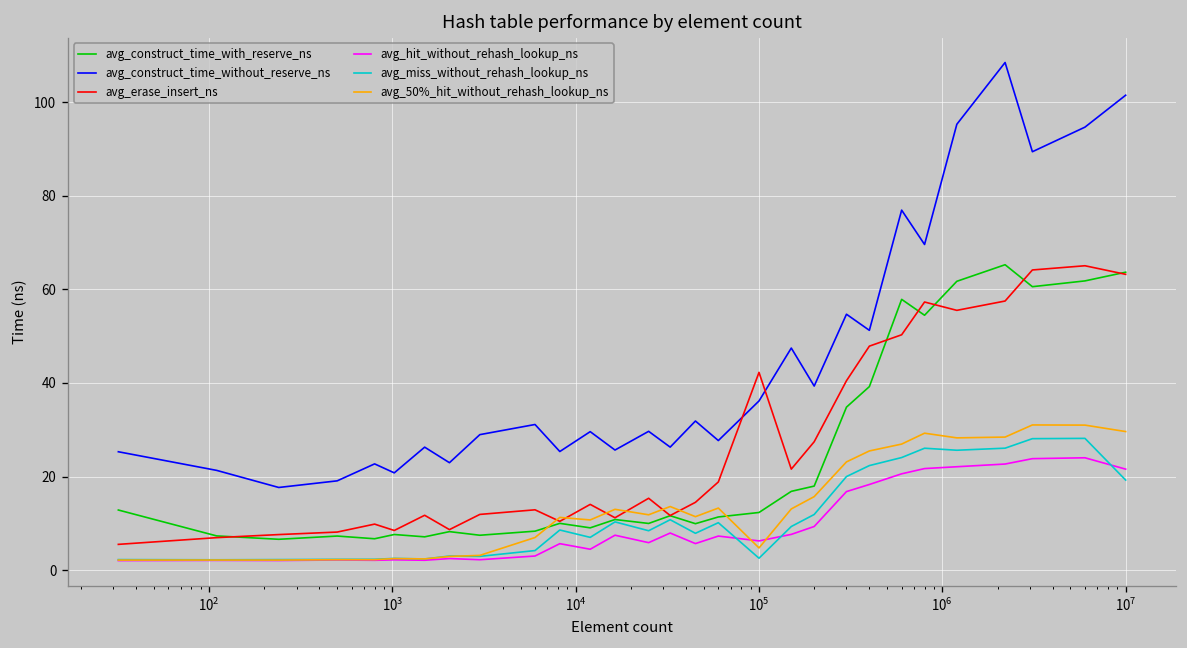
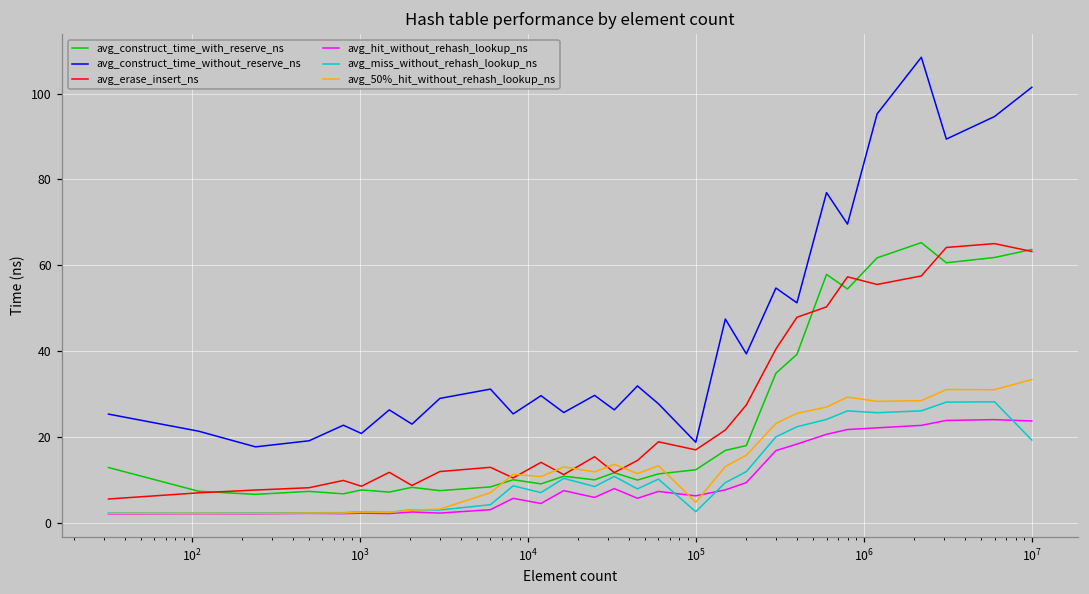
avg_construct_time_without_reserve_ns, 10^5: 36 -> 19
avg_erase_insert_ns, 10^5: 42 -> 17
avg_hit_without_rehash_lookup_ns, 10^7: 22 -> 24
avg_50%_hit_without_rehash_lookup_ns, 10^7: 30 -> 33
